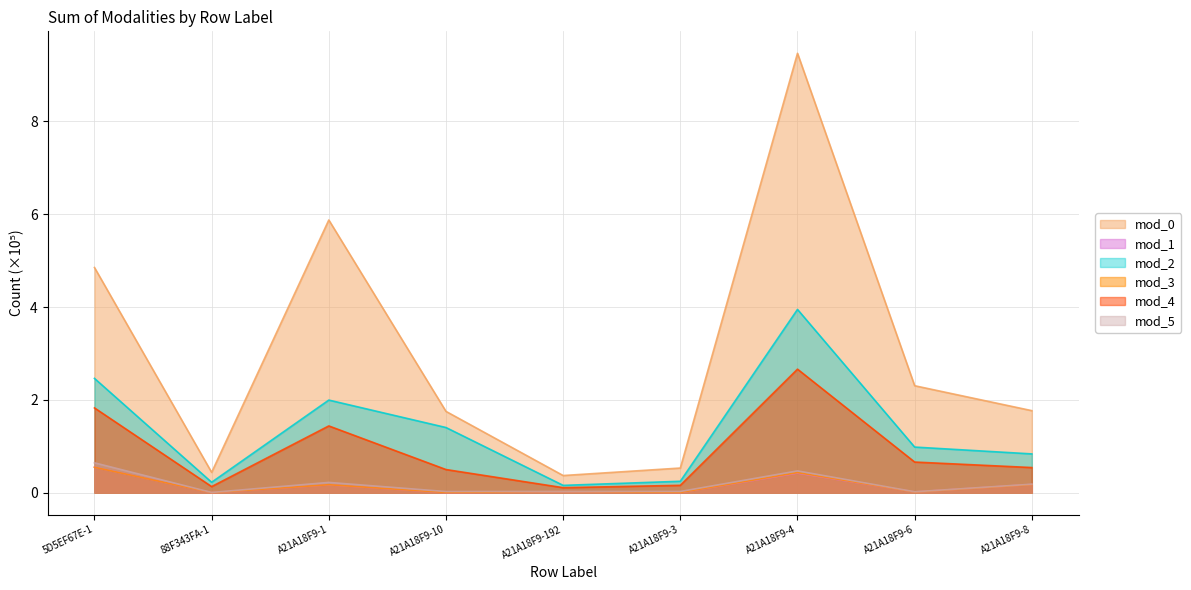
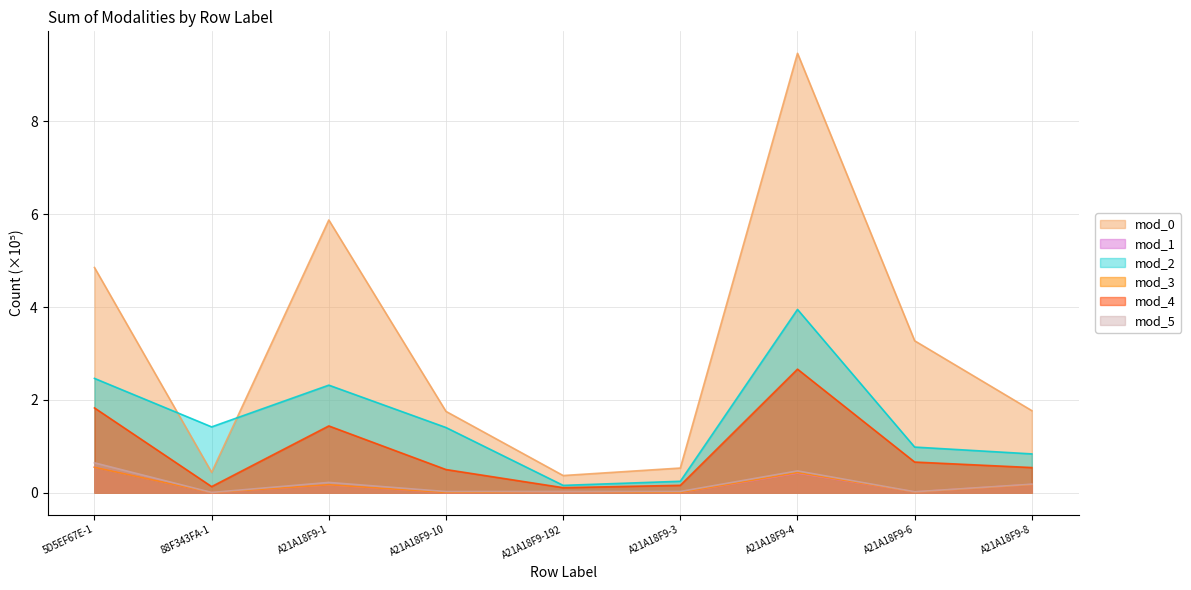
mod_2, 88F343FA-1: 0.2 -> 1.4
mod_2, A21A18F9-1: 2.0 -> 2.3
mod_0, A21A18F9-6: 2.3 -> 3.3
